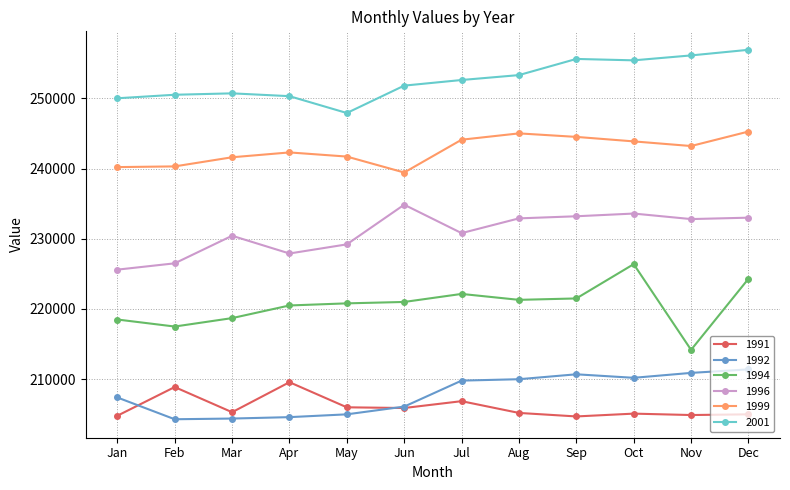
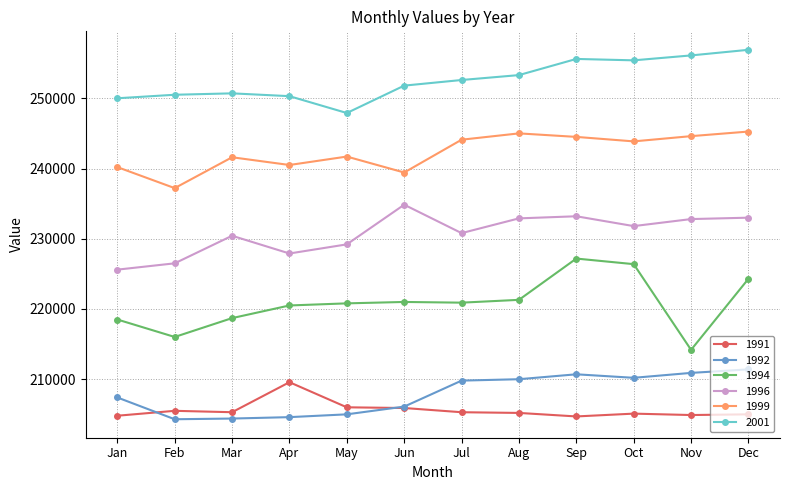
1991, Feb: 209000 -> 206000
1994, Feb: 218000 -> 216000
1999, Feb: 240000 -> 237000
1999, Apr: 242000 -> 241000
1991, Jul: 207000 -> 205000
1994, Jul: 222000 -> 221000
1994, Sep: 222000 -> 227000
1996, Oct: 234000 -> 232000
1999, Nov: 243000 -> 245000
